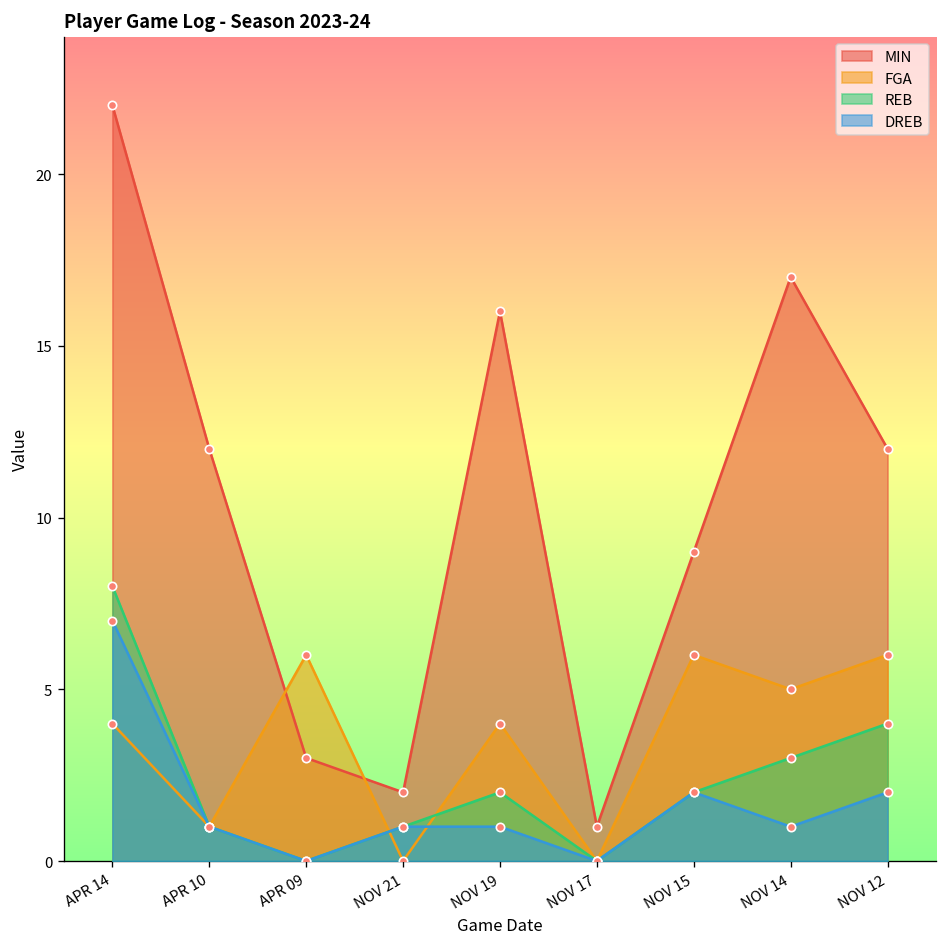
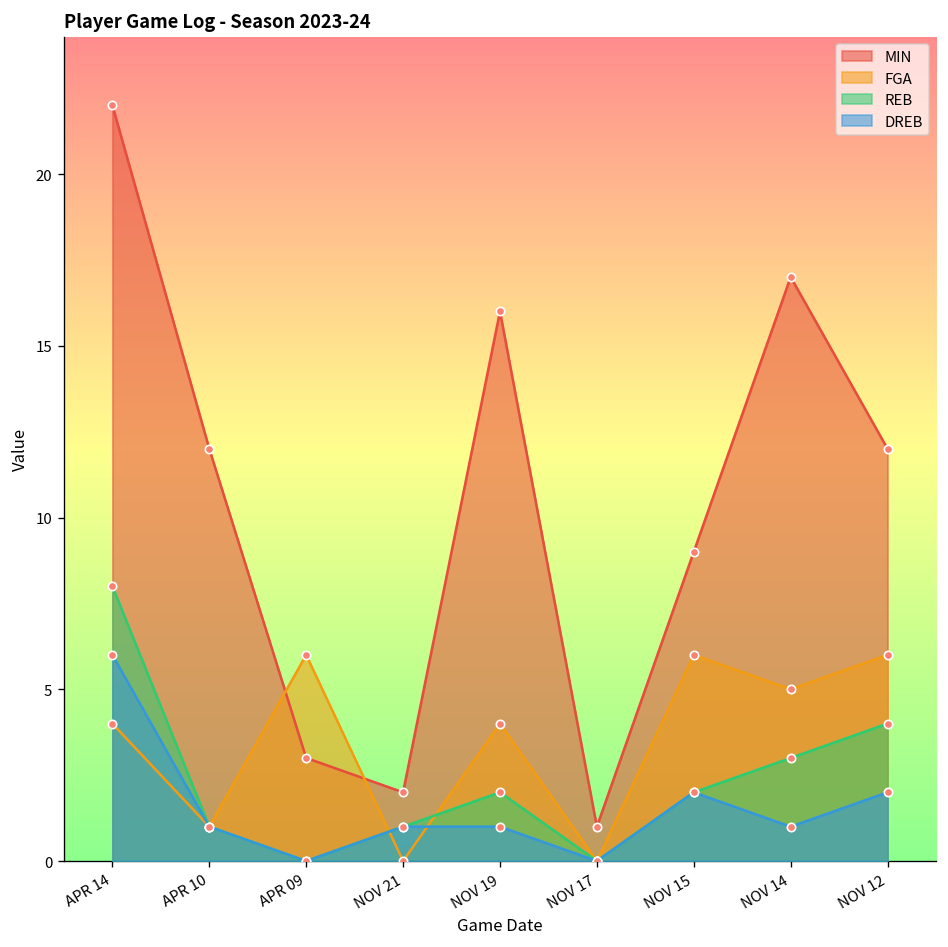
DREB, APR 14: 7 -> 6
